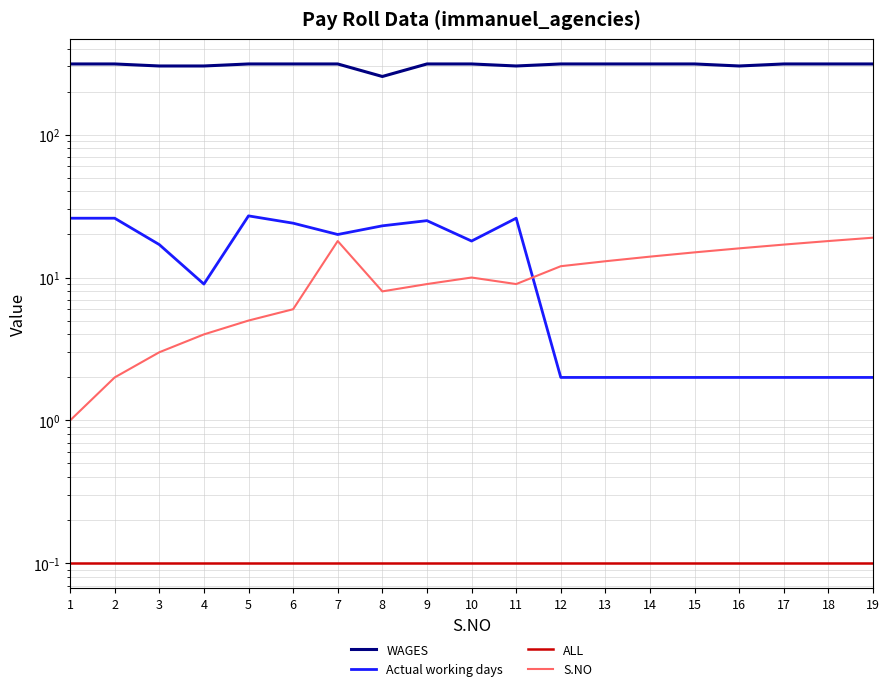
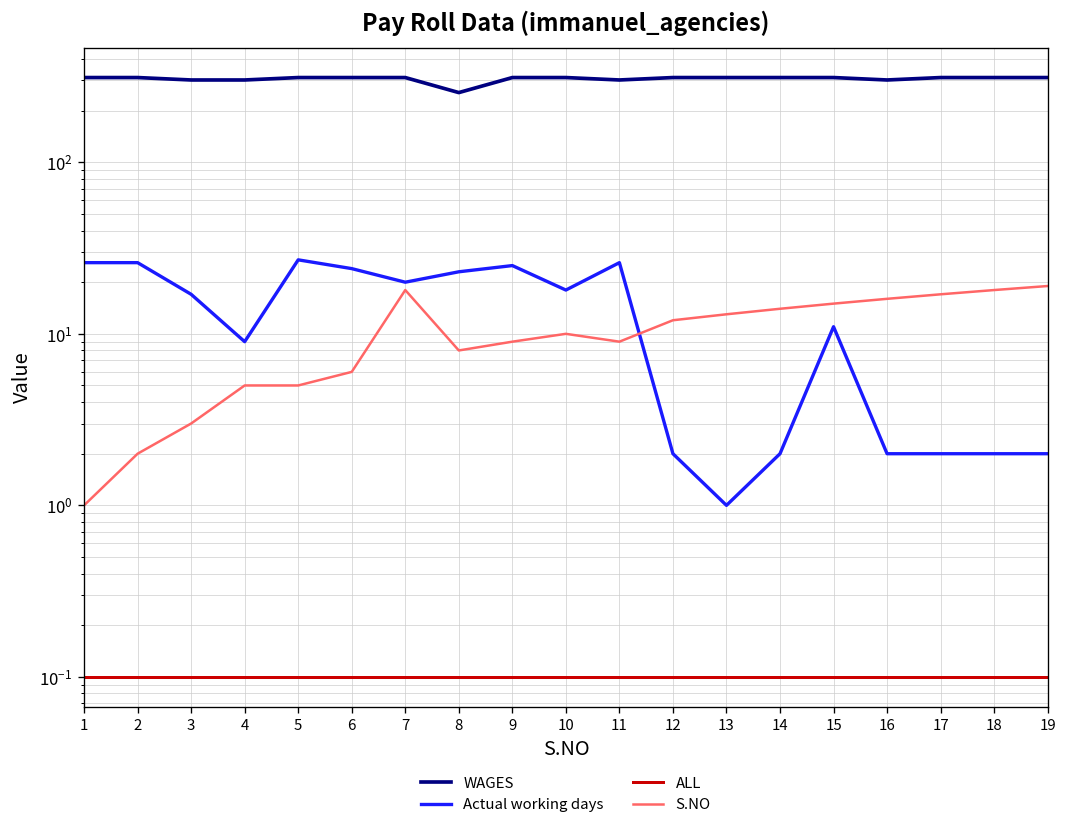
S.NO, 4: 4 -> 5
Actual working days, 13: 2 -> 1
Actual working days, 15: 2 -> 11
